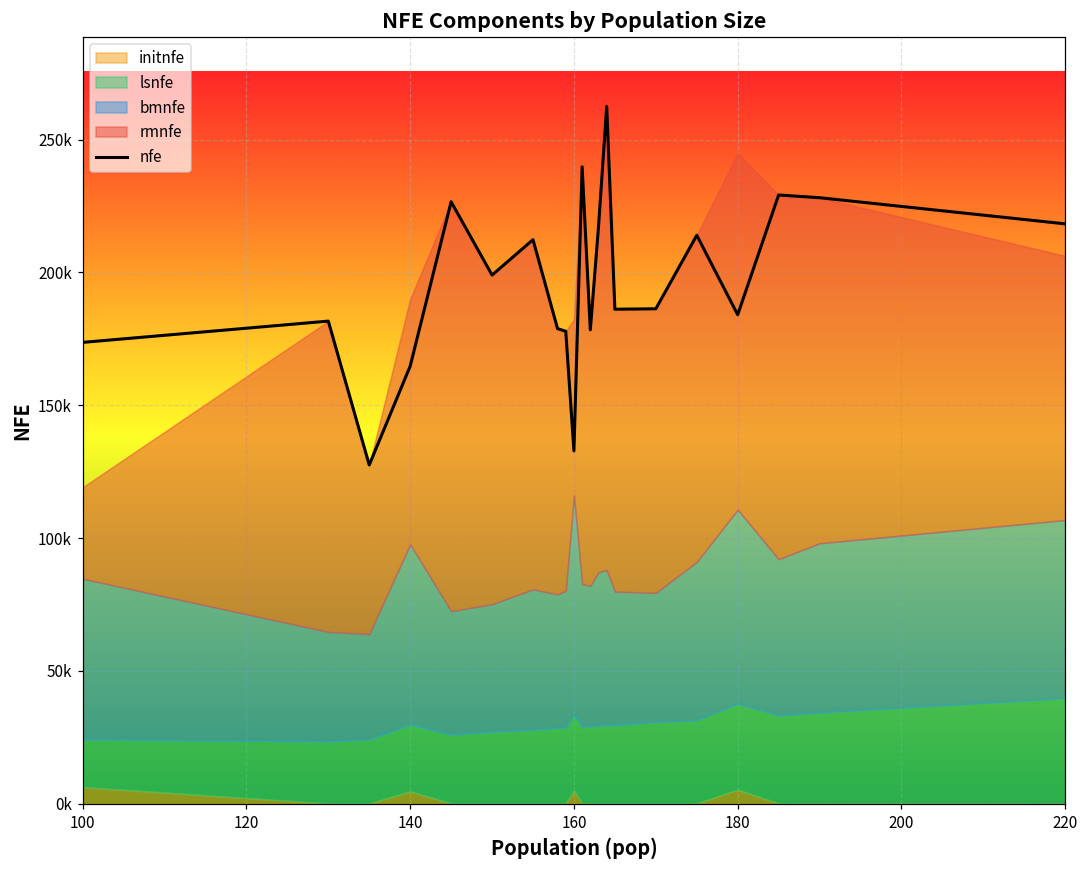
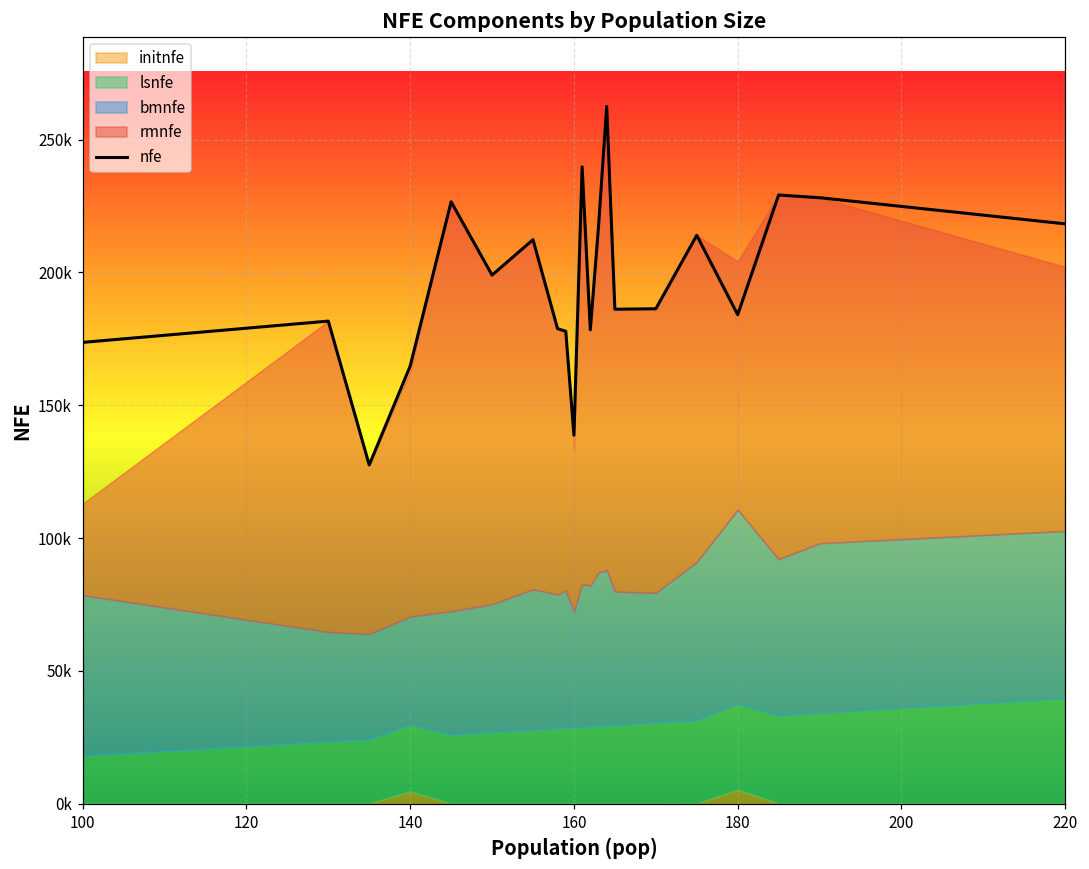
initnfe, 100: 6000 -> 0
bmnfe, 140: 68000 -> 41000
nfe, 160: 133000 -> 139000
initnfe, 160: 5000 -> 0
bmnfe, 160: 82000 -> 43000
rmnfe, 160: 66000 -> 61000
rmnfe, 180: 134000 -> 93000
bmnfe, 220: 67000 -> 63000
